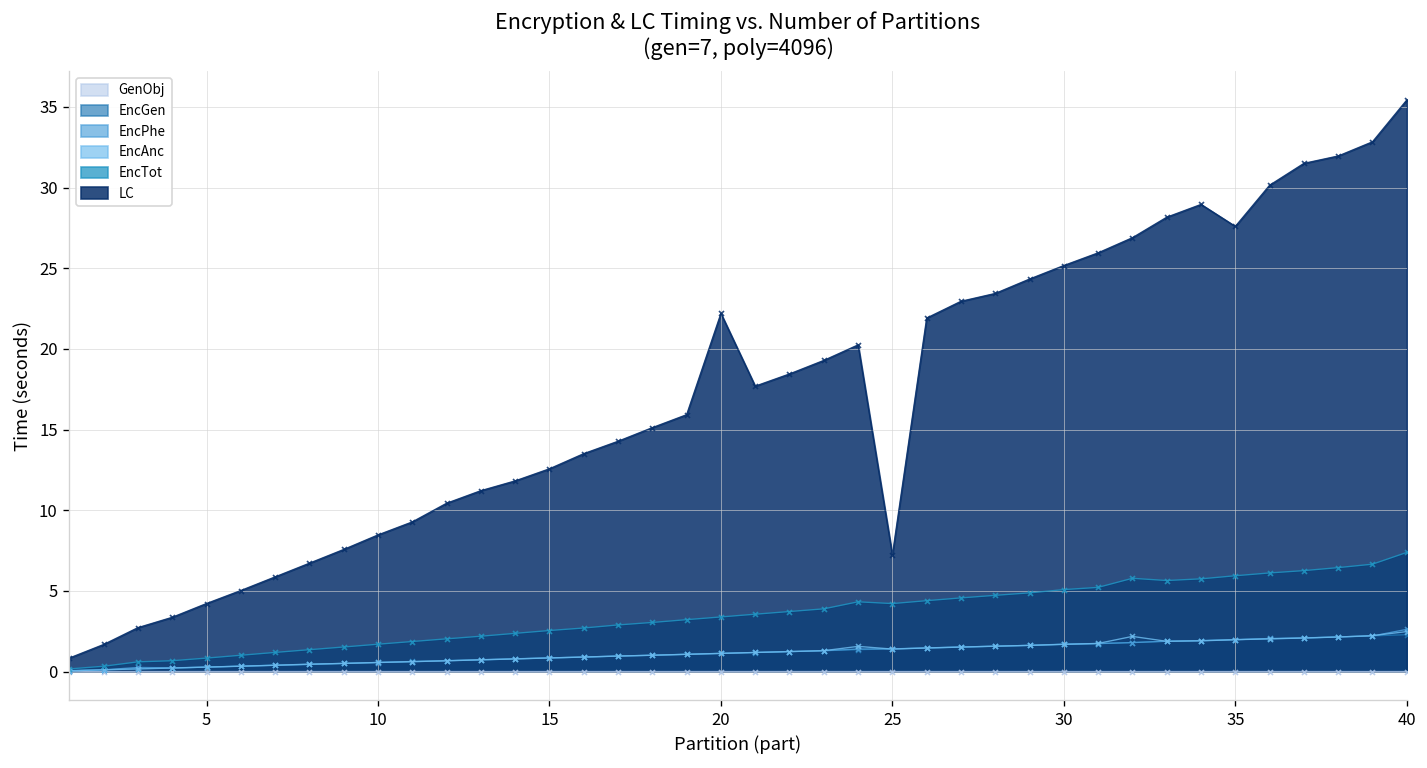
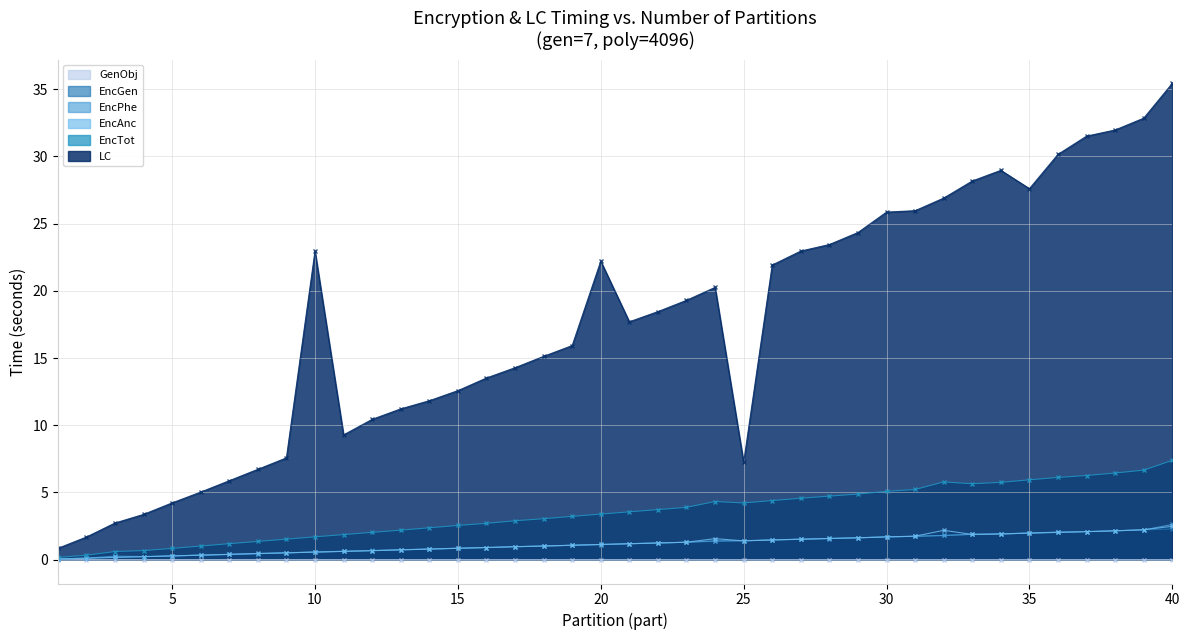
LC, 10: 8.5 -> 22.9
LC, 30: 25.2 -> 25.9
